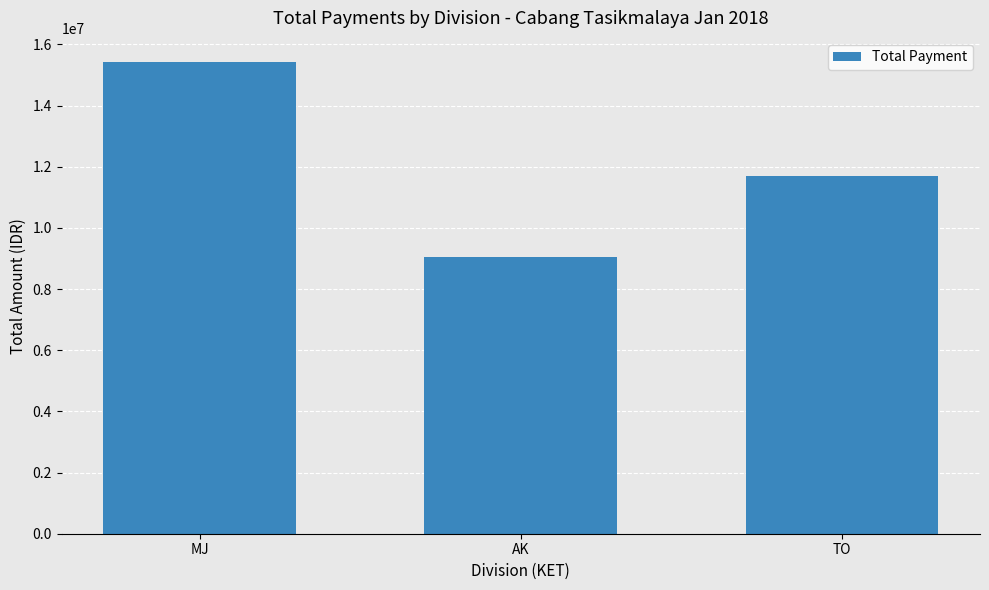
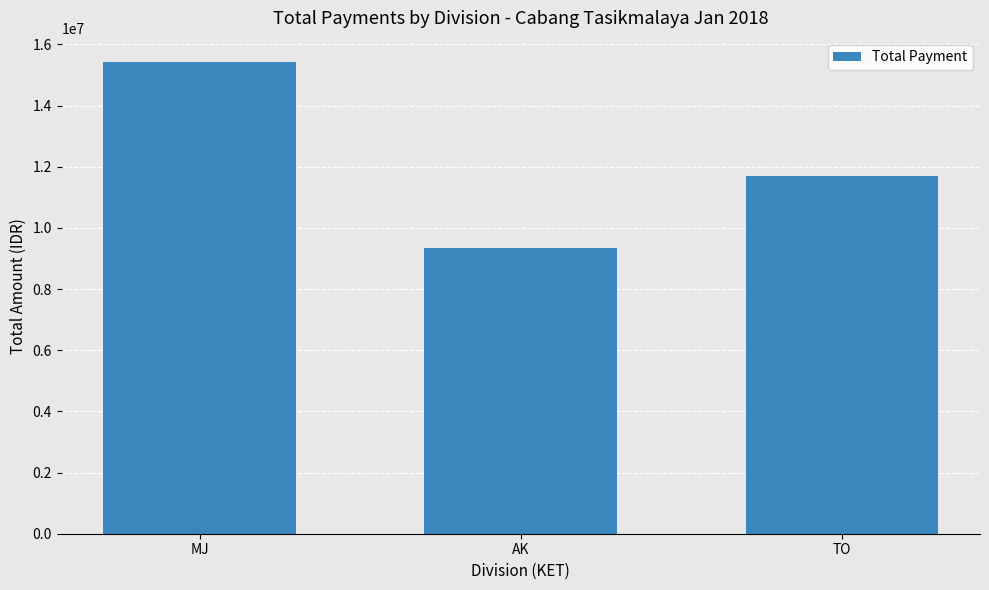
AK: 9100000 -> 9400000
